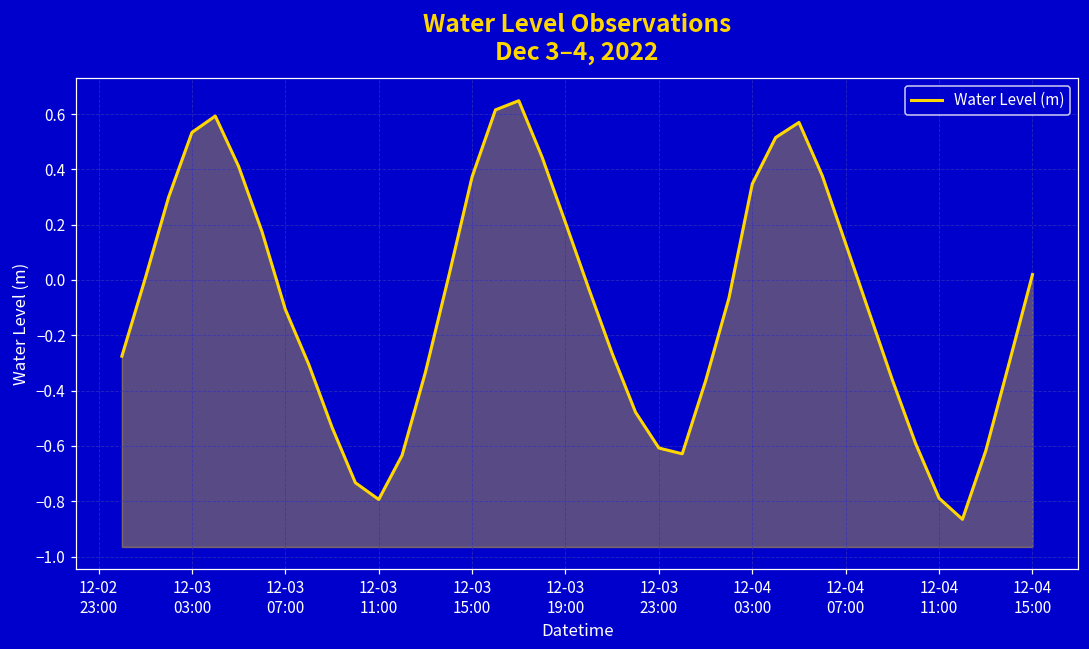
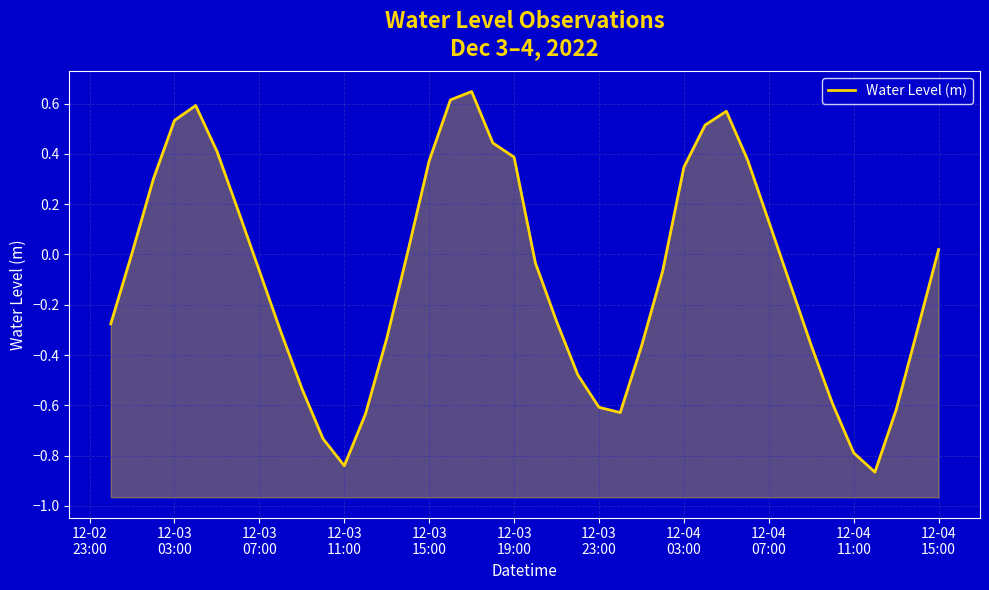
12-03 07:00: -0.11 -> -0.07
12-03 11:00: -0.79 -> -0.84
12-03 19:00: 0.21 -> 0.39
